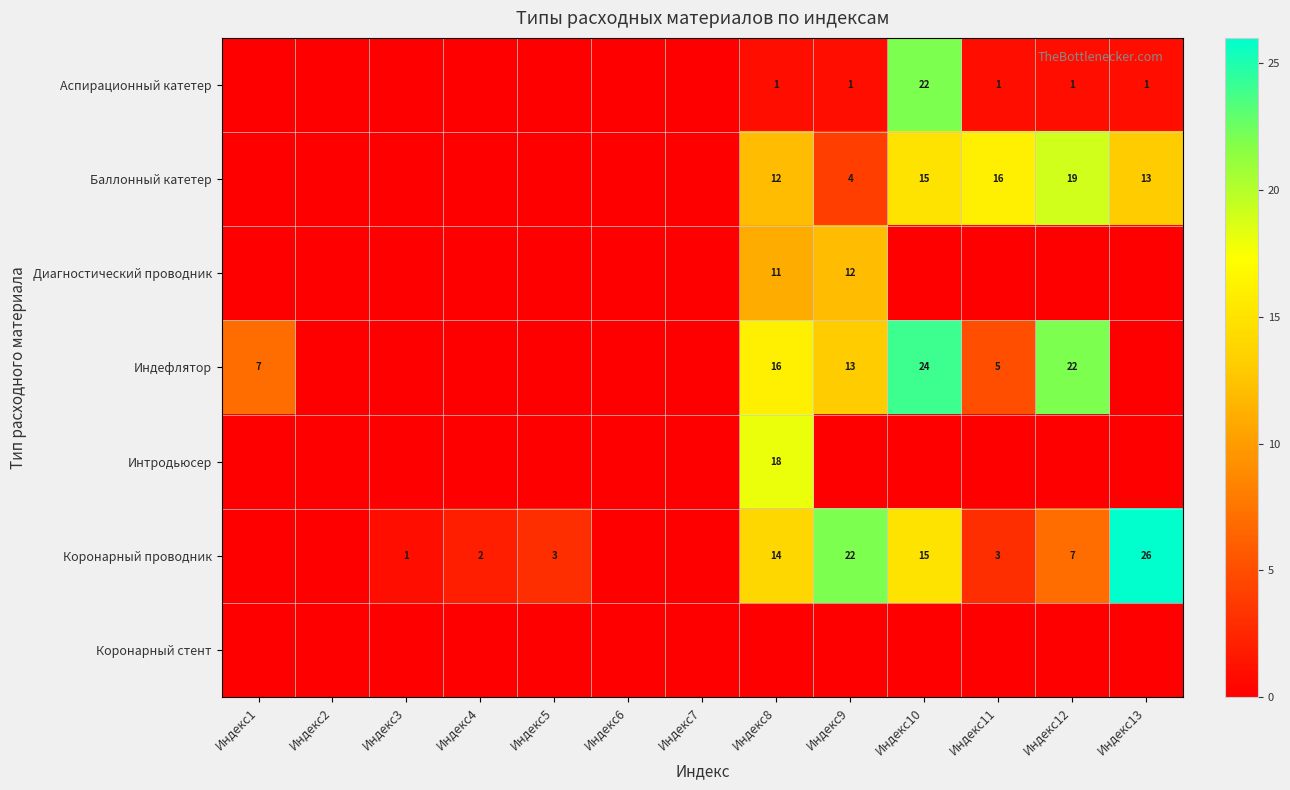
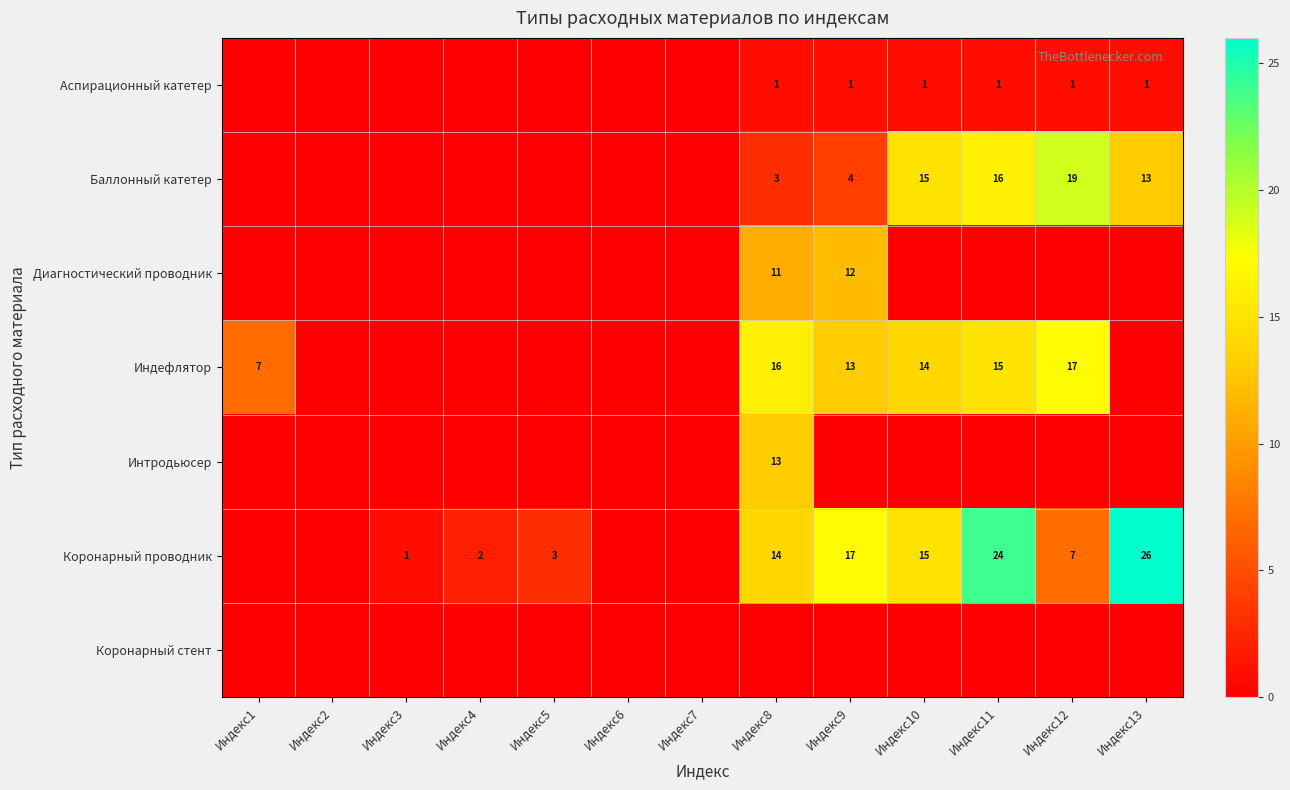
Аспирационный катетер, Индекс10: 22 -> 1
Баллонный катетер, Индекс8: 12 -> 3
Индефлятор, Индекс10: 24 -> 14
Индефлятор, Индекс11: 5 -> 15
Индефлятор, Индекс12: 22 -> 17
Интродьюсер, Индекс8: 18 -> 13
Коронарный проводник, Индекс9: 22 -> 17
Коронарный проводник, Индекс11: 3 -> 24
